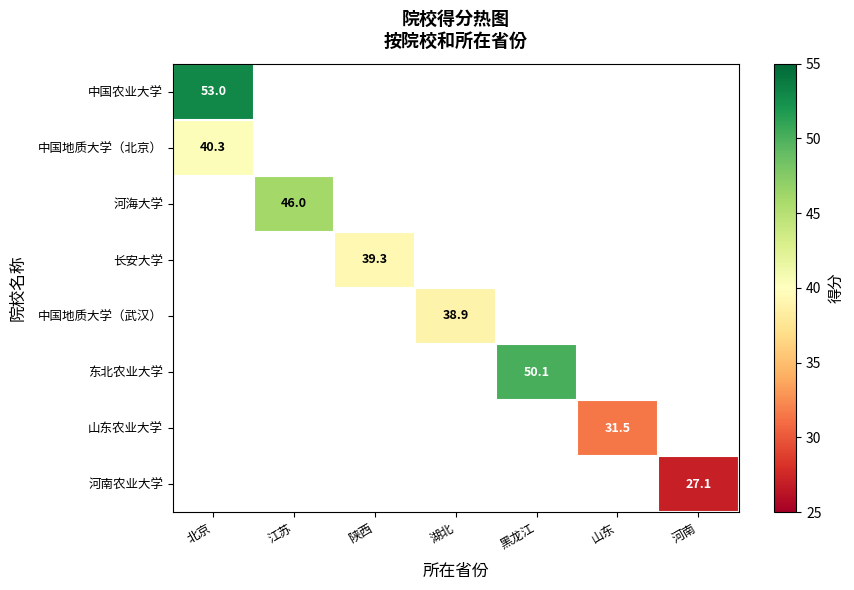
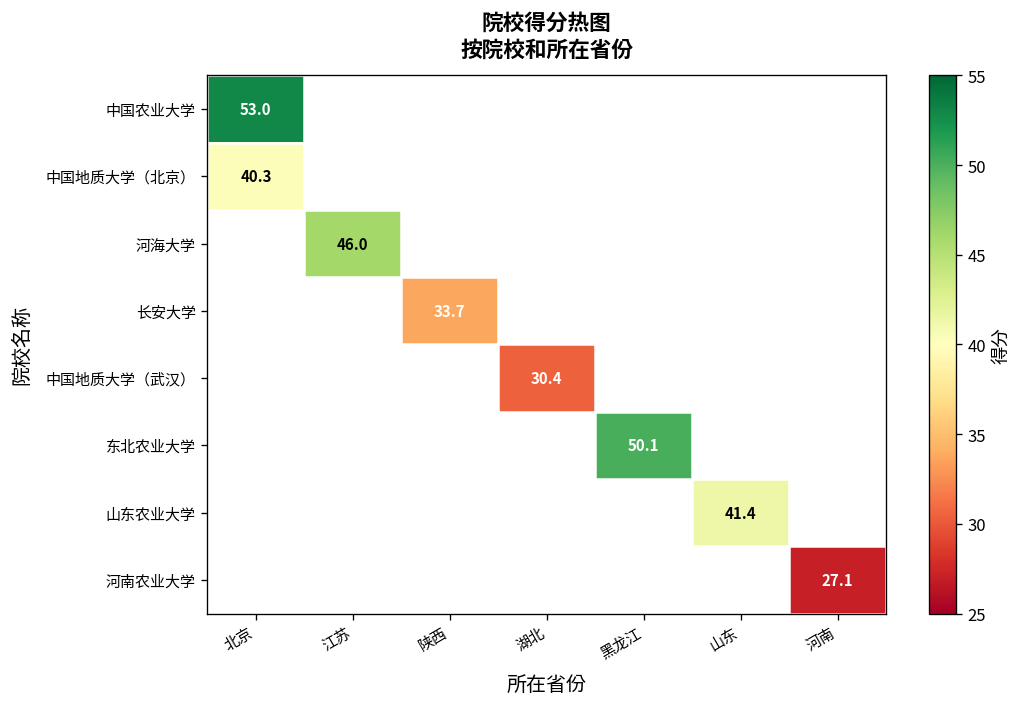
长安大学, 陕西: 39.3 -> 33.7
中国地质大学（武汉）, 湖北: 38.9 -> 30.4
山东农业大学, 山东: 31.5 -> 41.4
